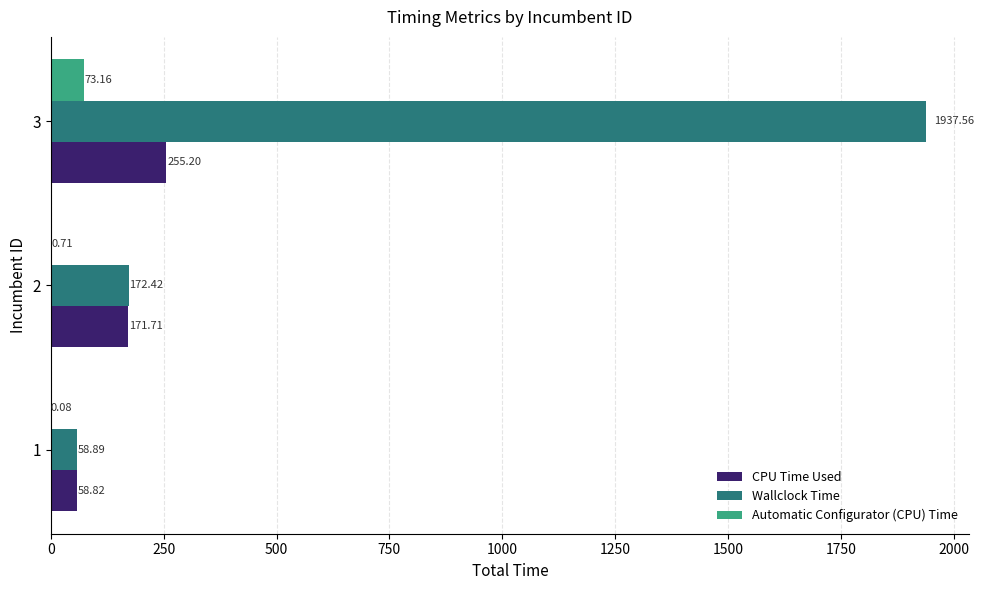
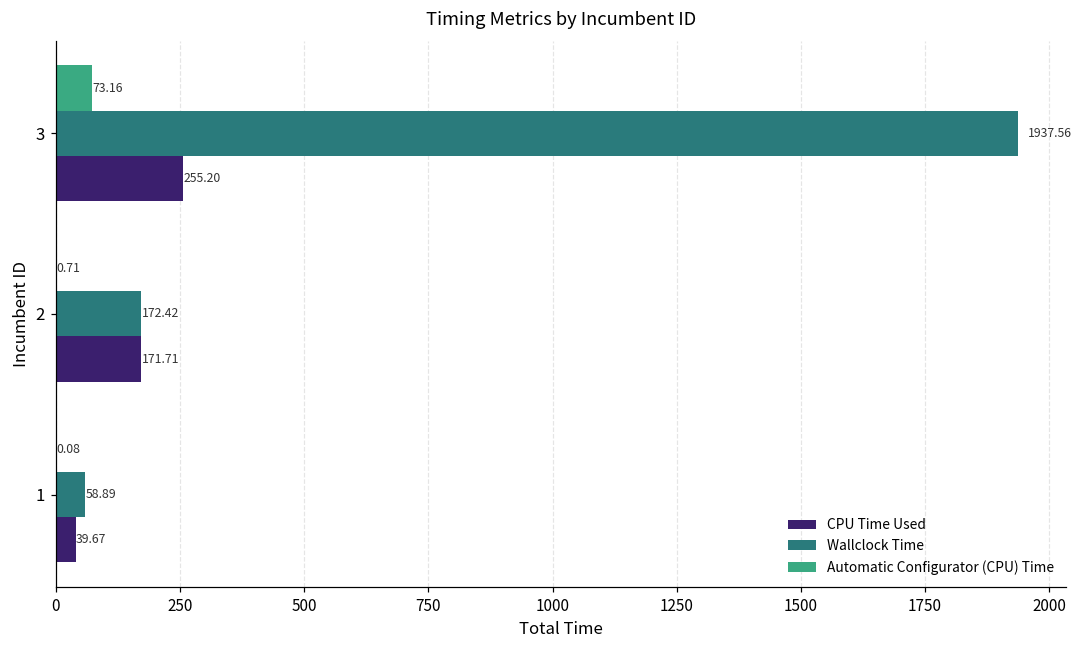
CPU Time Used, 1: 58.82 -> 39.67
